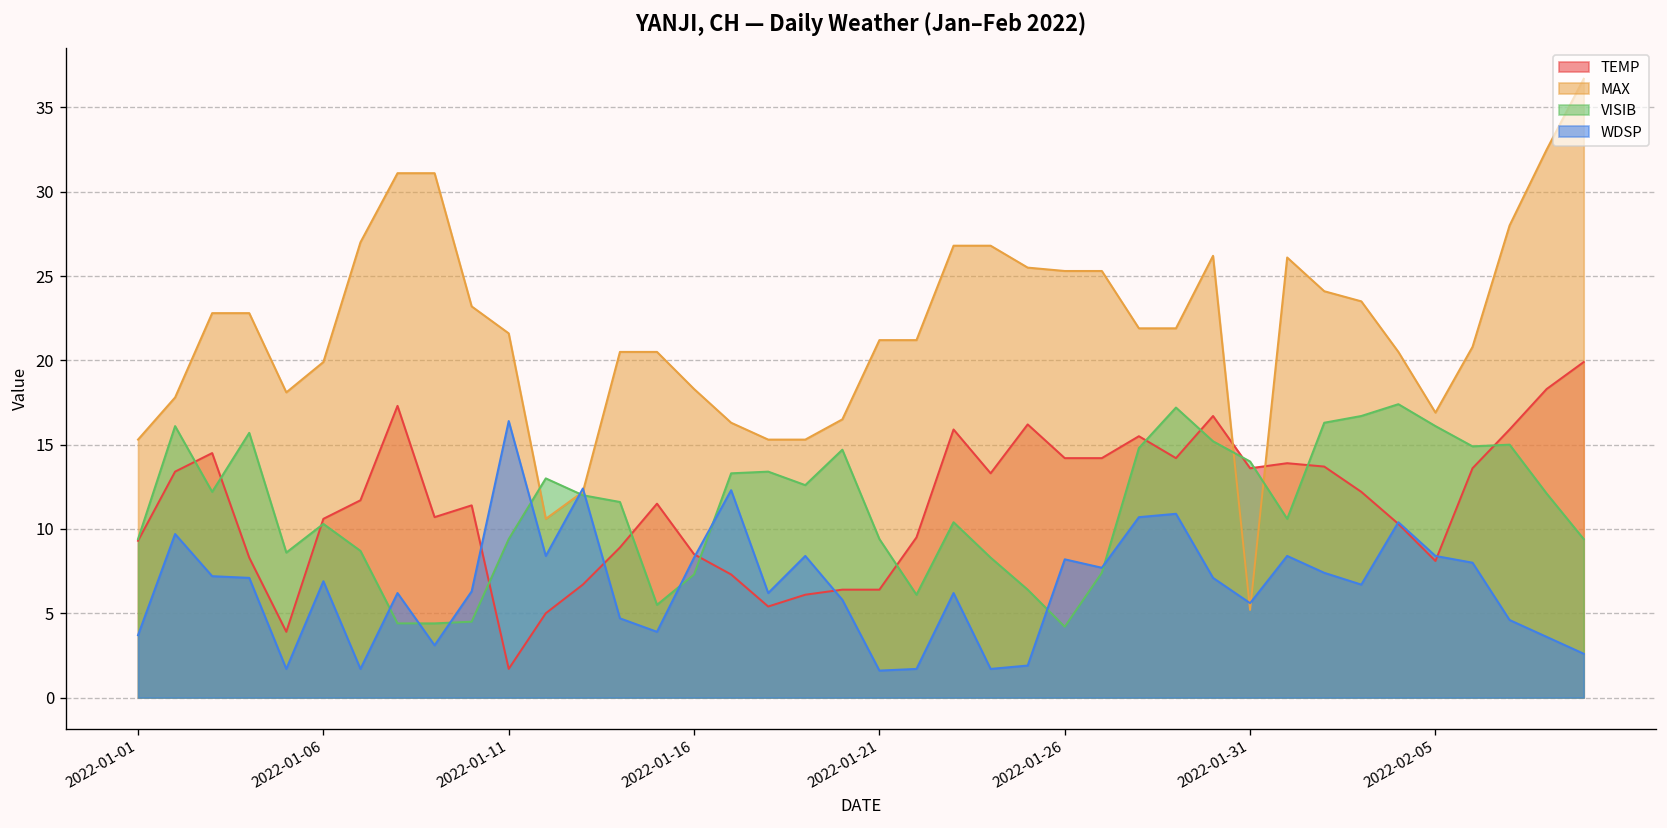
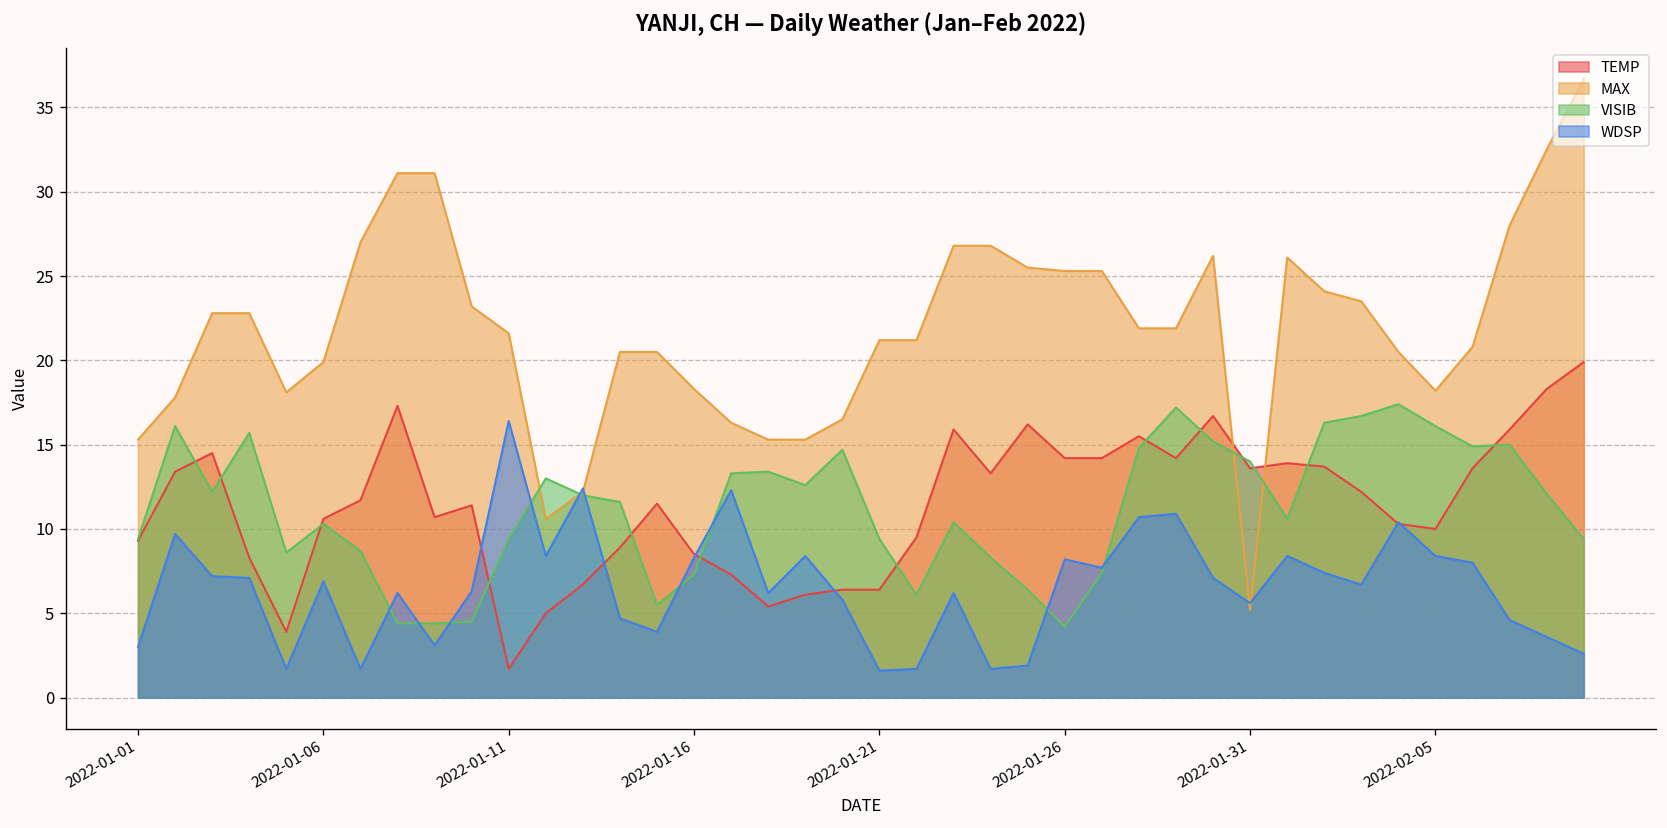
WDSP, 2022-01-01: 3.7 -> 3.0
TEMP, 2022-02-05: 8.1 -> 10.0
MAX, 2022-02-05: 16.9 -> 18.2
